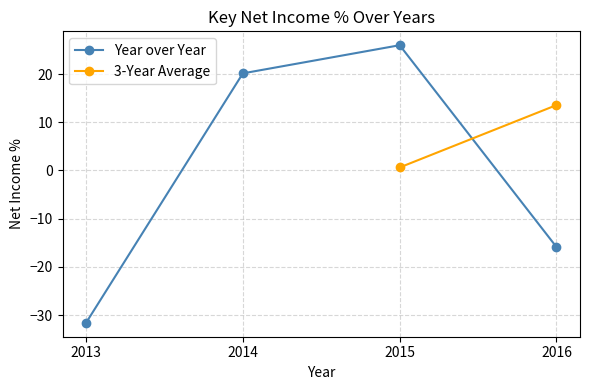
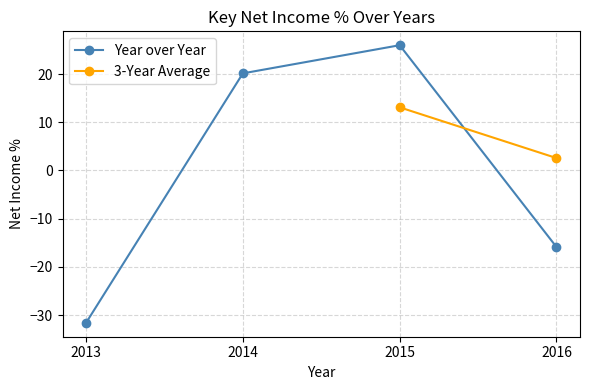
3-Year Average, 2015: 1 -> 13
3-Year Average, 2016: 14 -> 3
